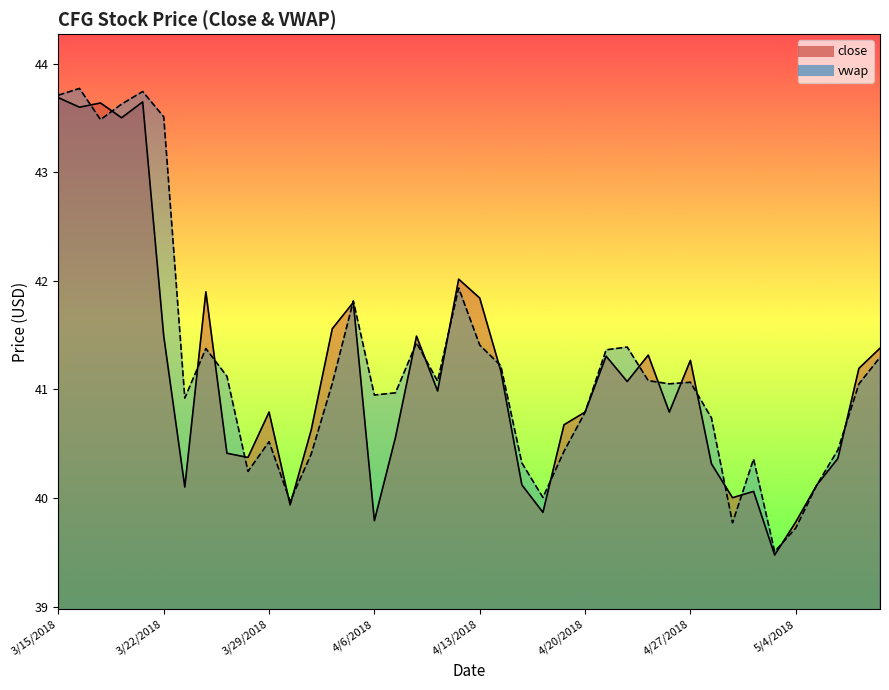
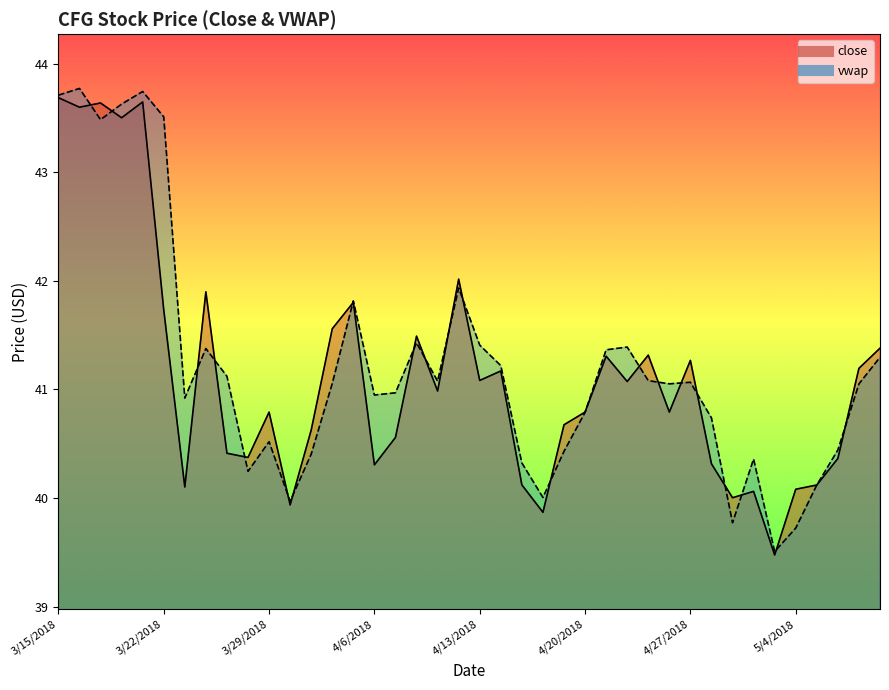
close, 3/22/2018: 41.49 -> 41.73
close, 4/6/2018: 39.79 -> 40.30
close, 4/13/2018: 41.84 -> 41.08
close, 5/4/2018: 39.78 -> 40.08
